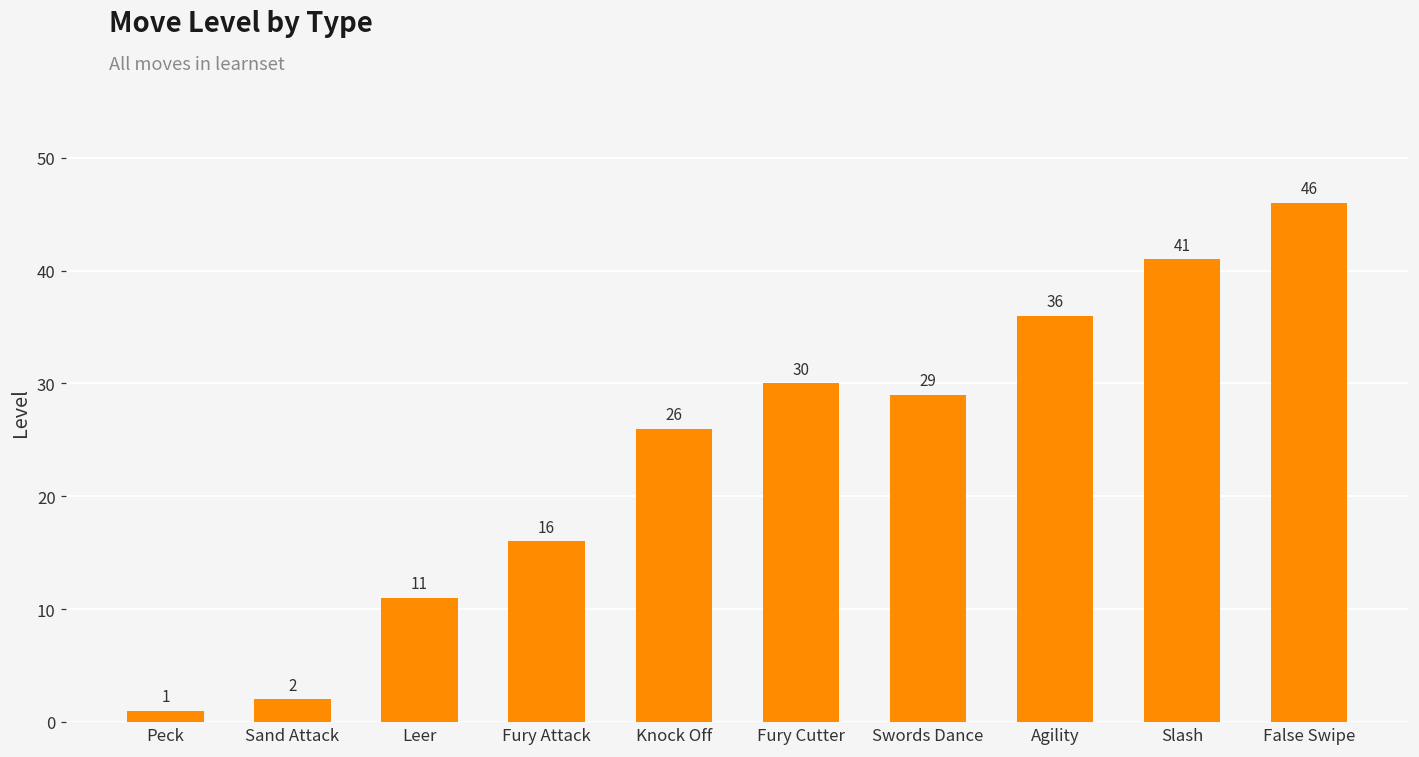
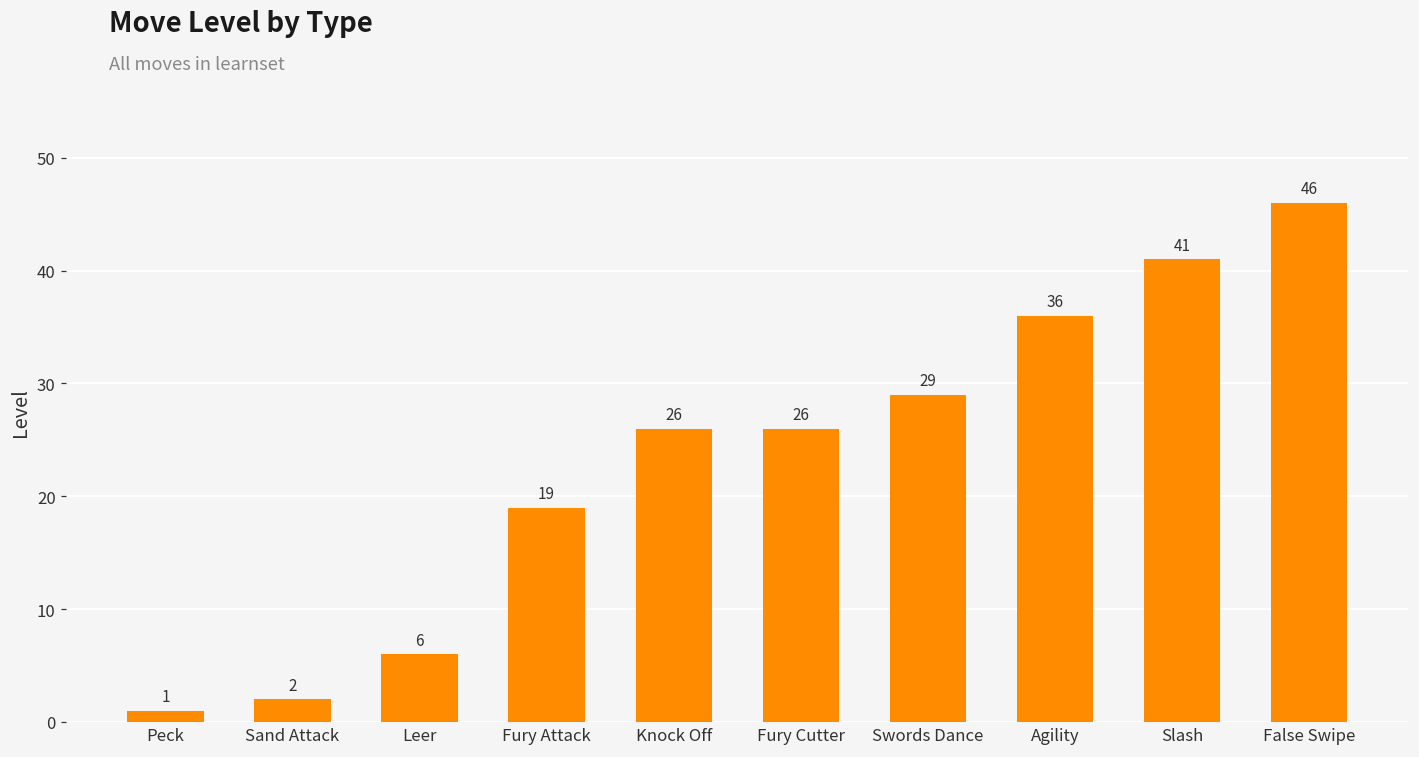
Leer: 11 -> 6
Fury Attack: 16 -> 19
Fury Cutter: 30 -> 26
